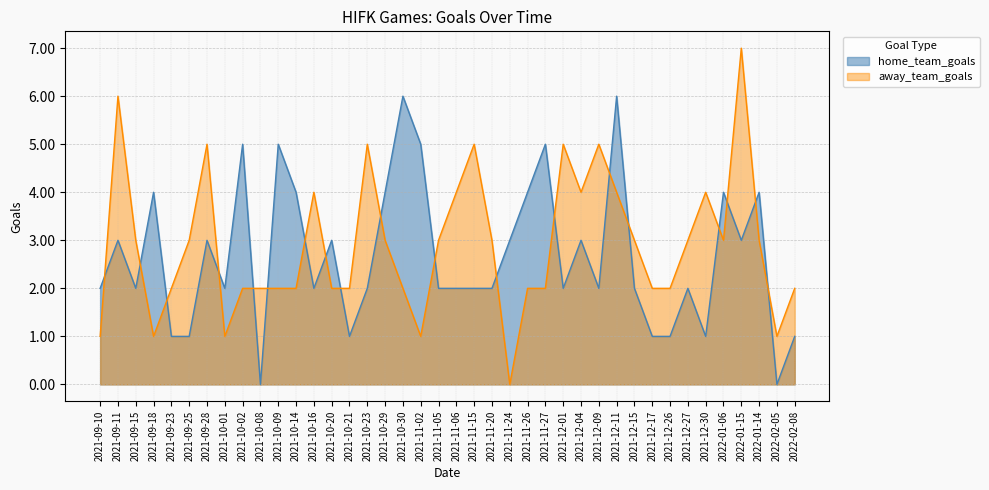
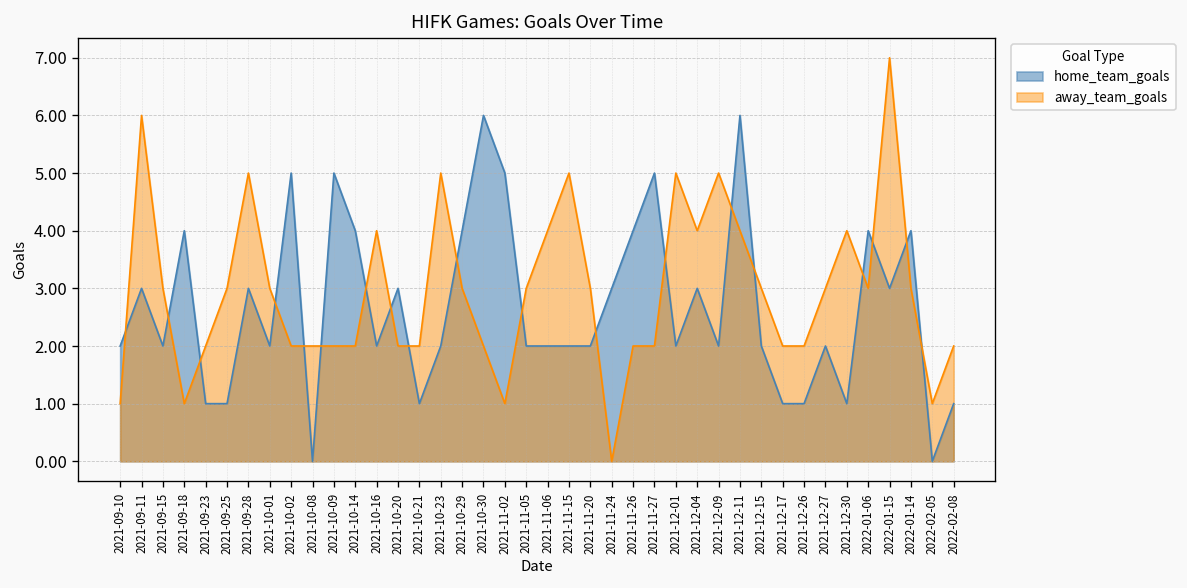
away_team_goals, 2021-10-01: 1 -> 3
